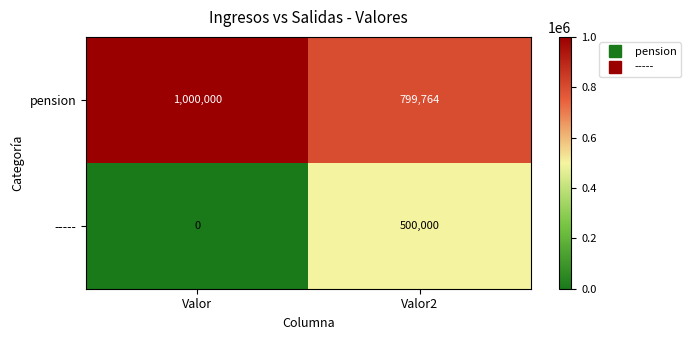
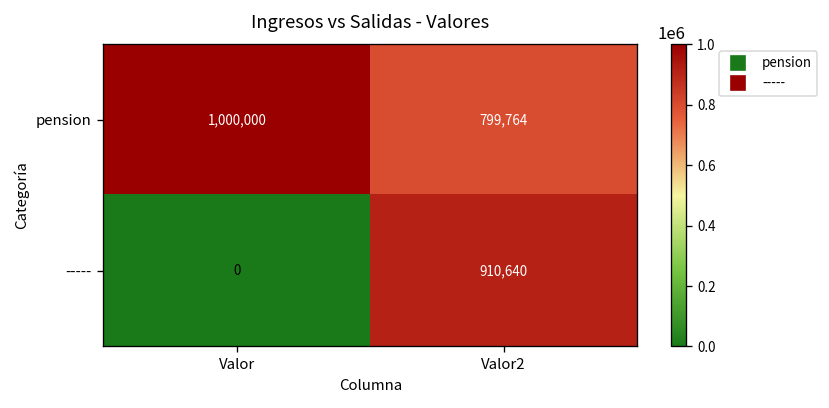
-----, Valor2: 500,000 -> 910,640
